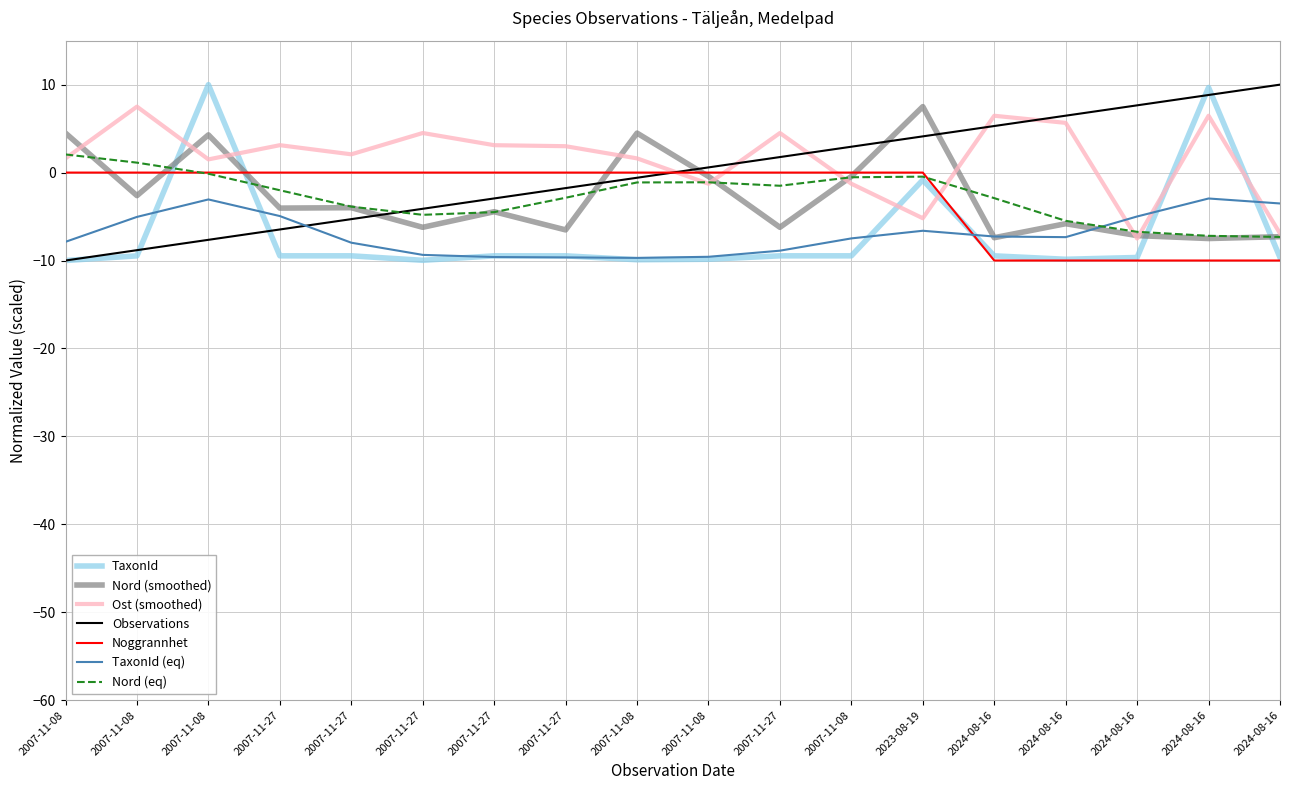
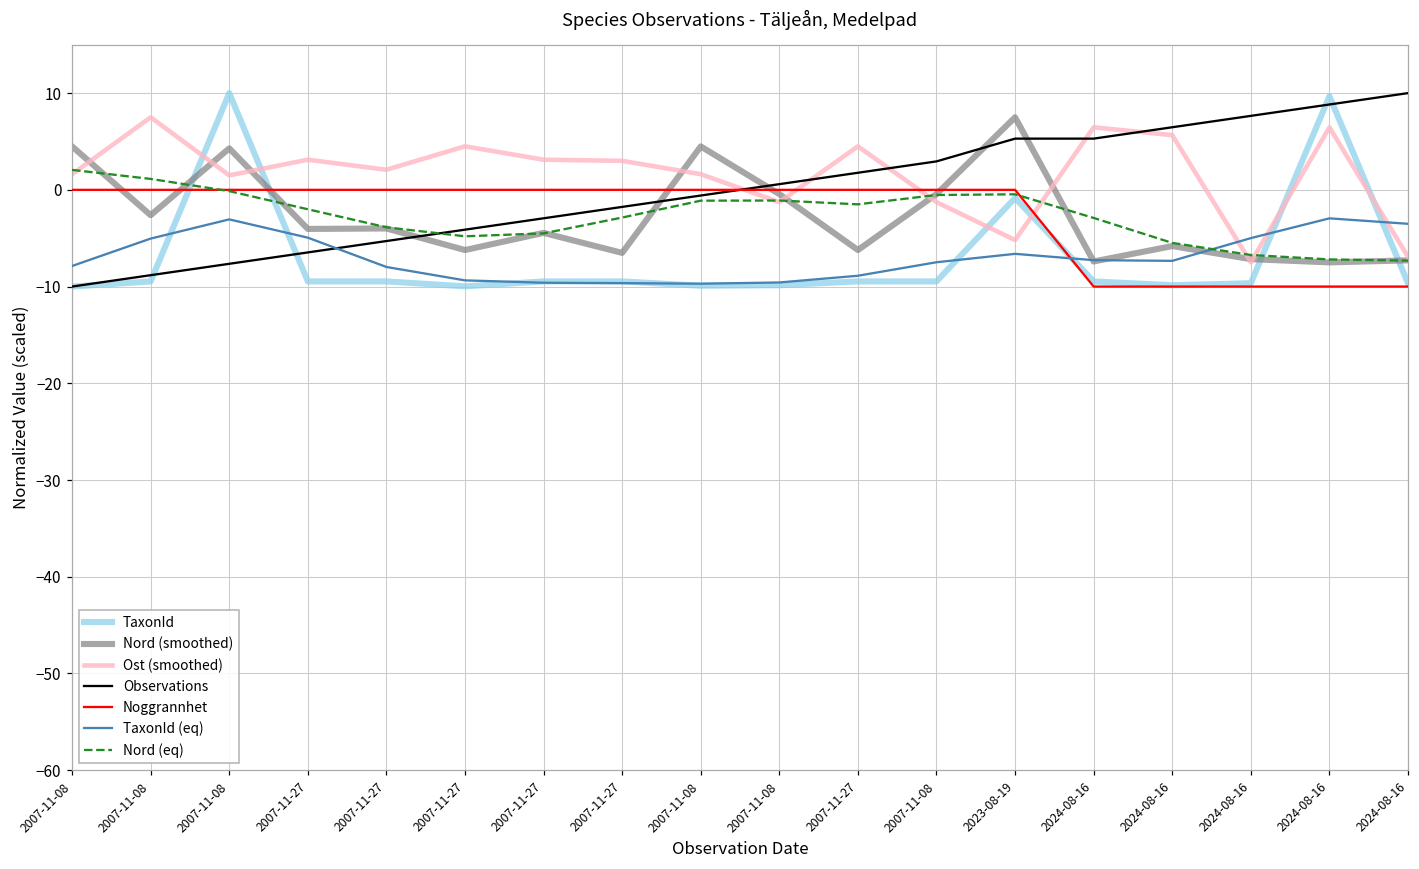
Observations, 2023-08-19: 4 -> 5
